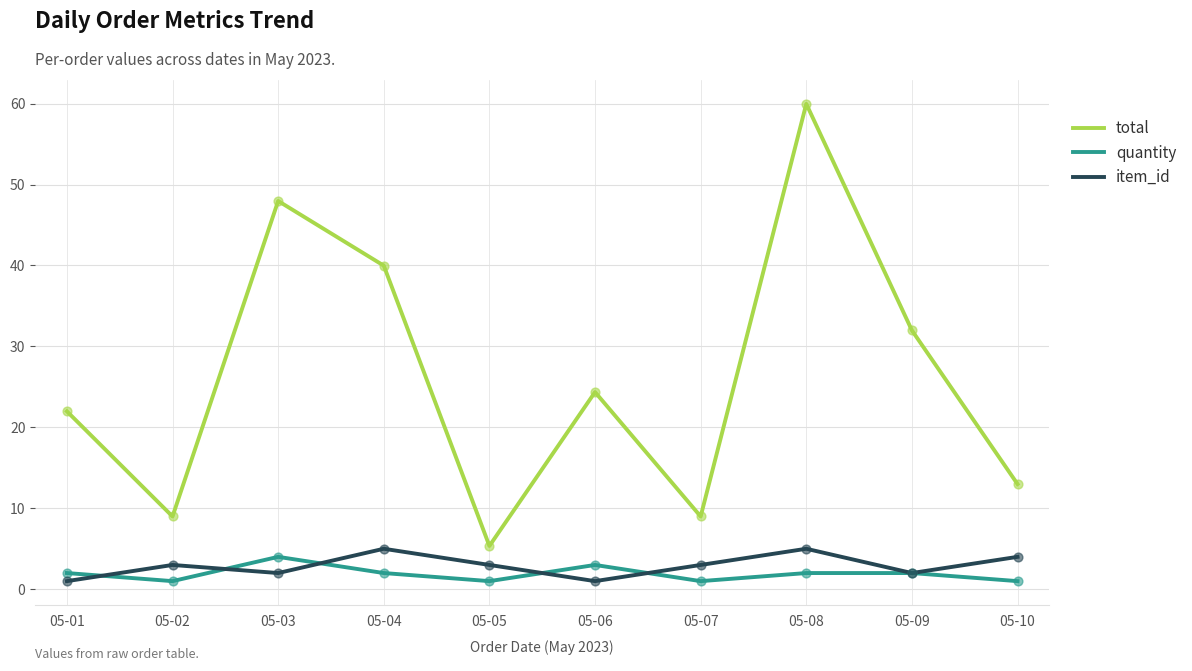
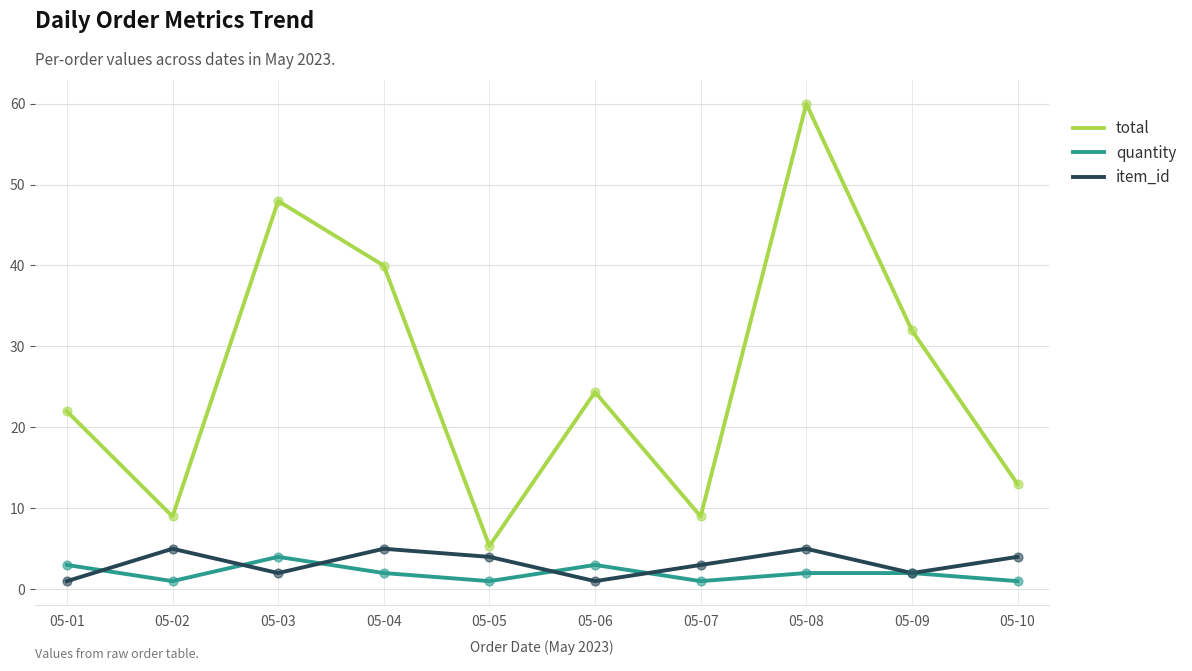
quantity, 05-01: 2 -> 3
item_id, 05-02: 3 -> 5
item_id, 05-05: 3 -> 4
